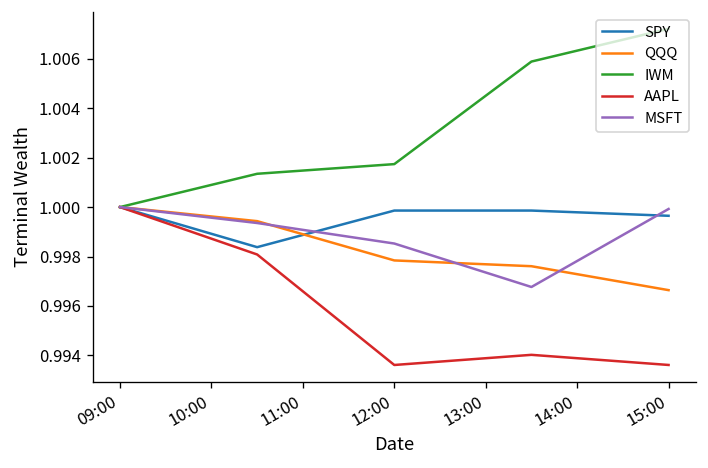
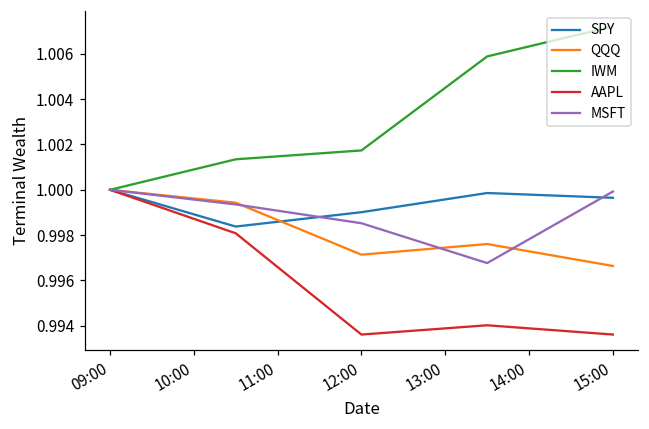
SPY, 12:00: 0.9999 -> 0.9990
QQQ, 12:00: 0.9978 -> 0.9971
